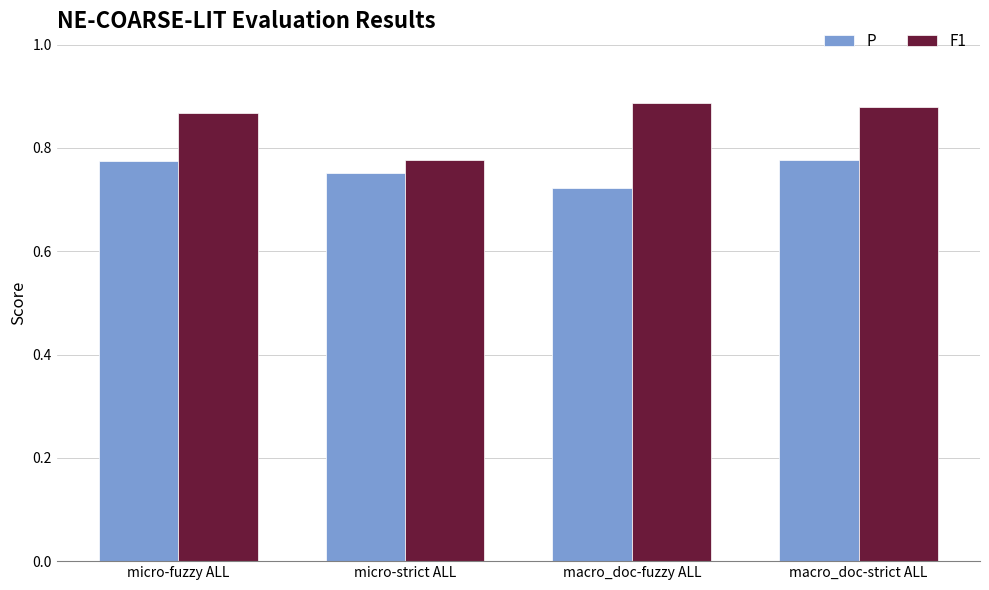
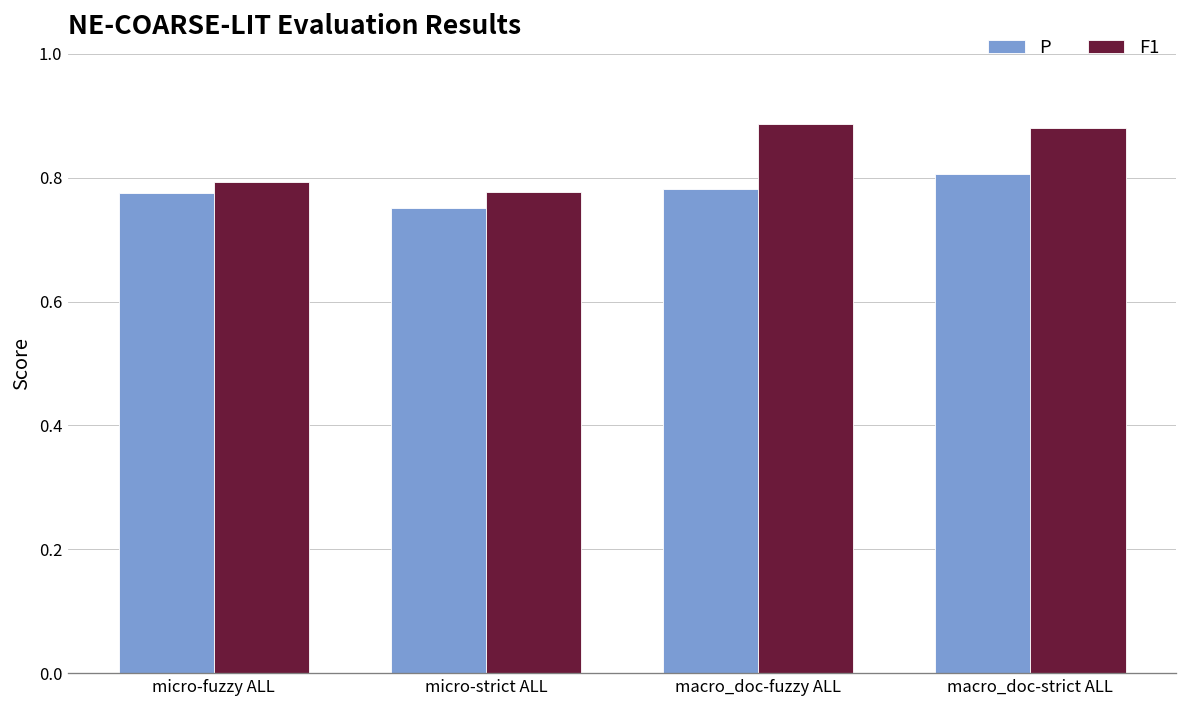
F1, micro-fuzzy ALL: 0.87 -> 0.79
P, macro_doc-fuzzy ALL: 0.72 -> 0.78
P, macro_doc-strict ALL: 0.78 -> 0.81
